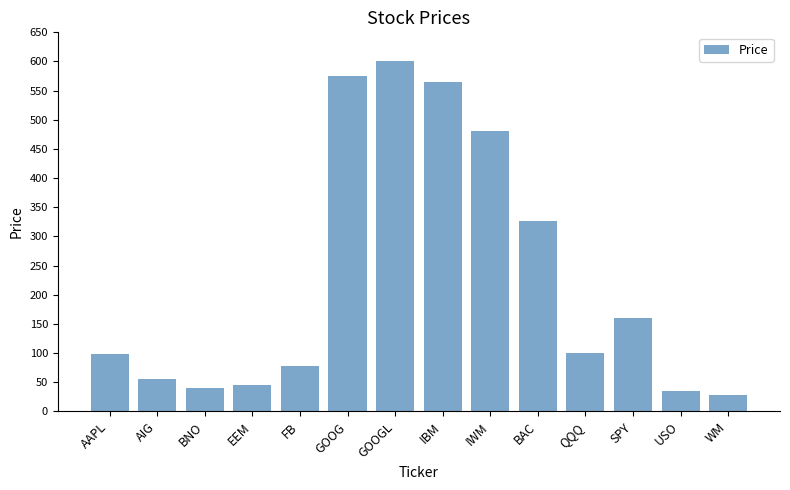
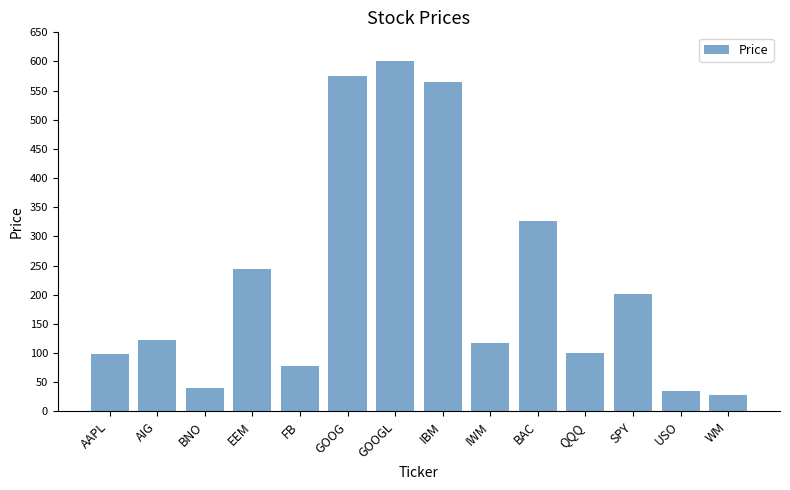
AIG: 60 -> 120
EEM: 50 -> 240
IWM: 480 -> 120
SPY: 160 -> 200
